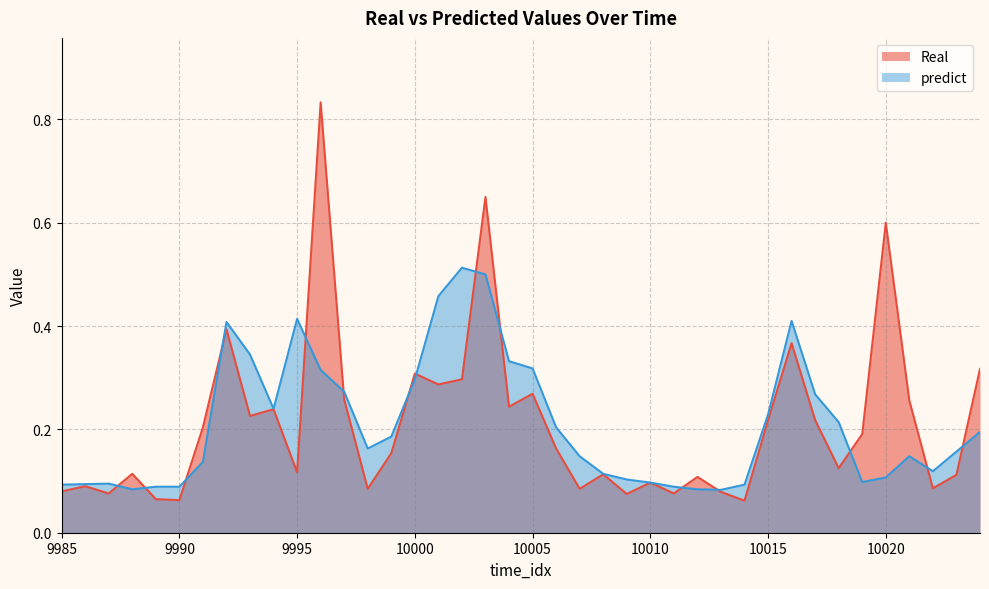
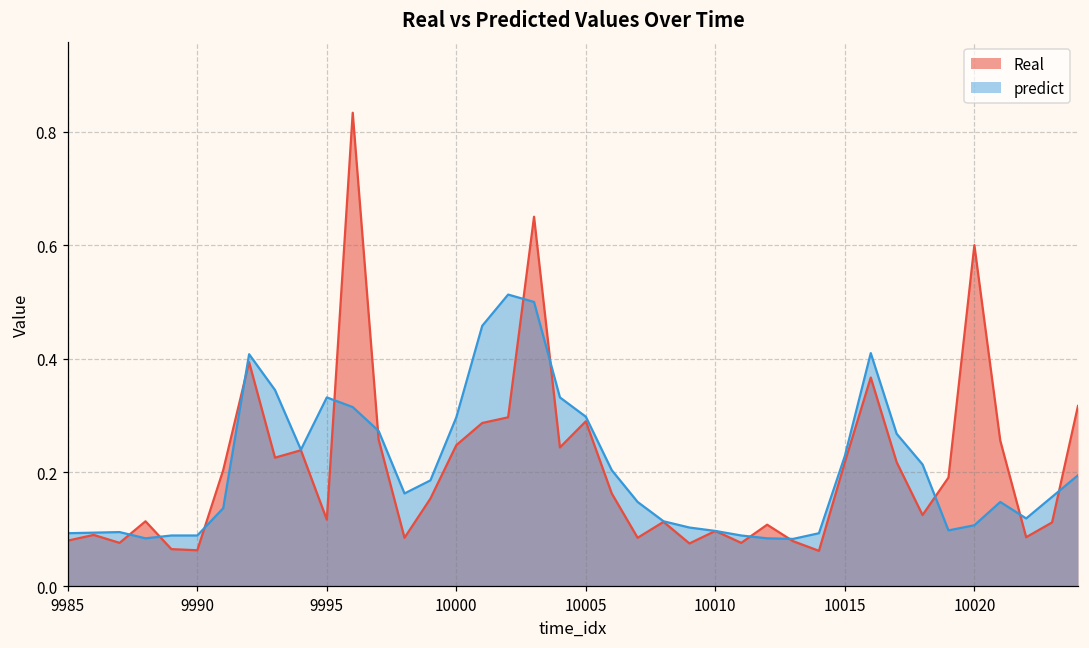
predict, 9995: 0.41 -> 0.33
Real, 10000: 0.31 -> 0.25
Real, 10005: 0.27 -> 0.29
predict, 10005: 0.32 -> 0.30
